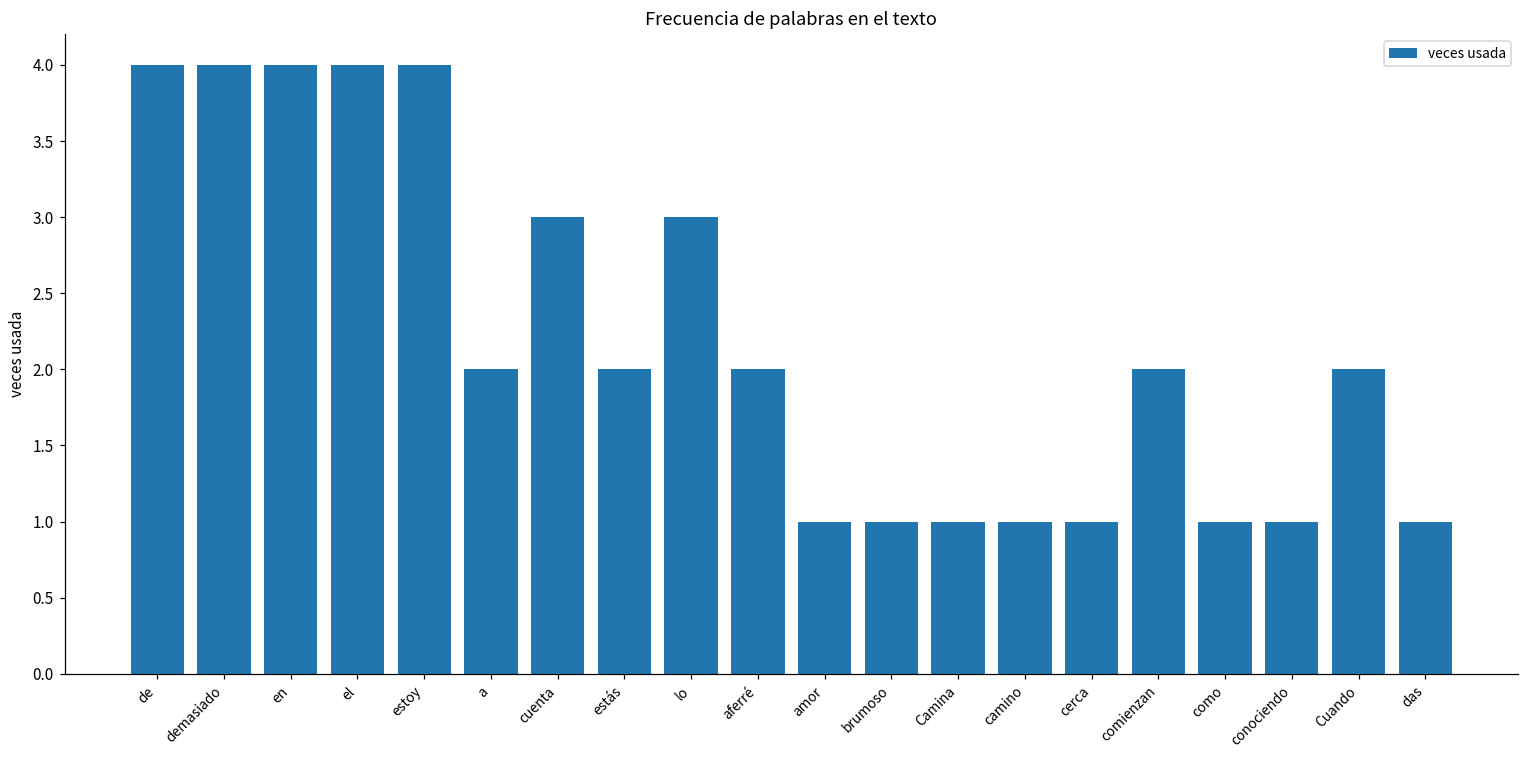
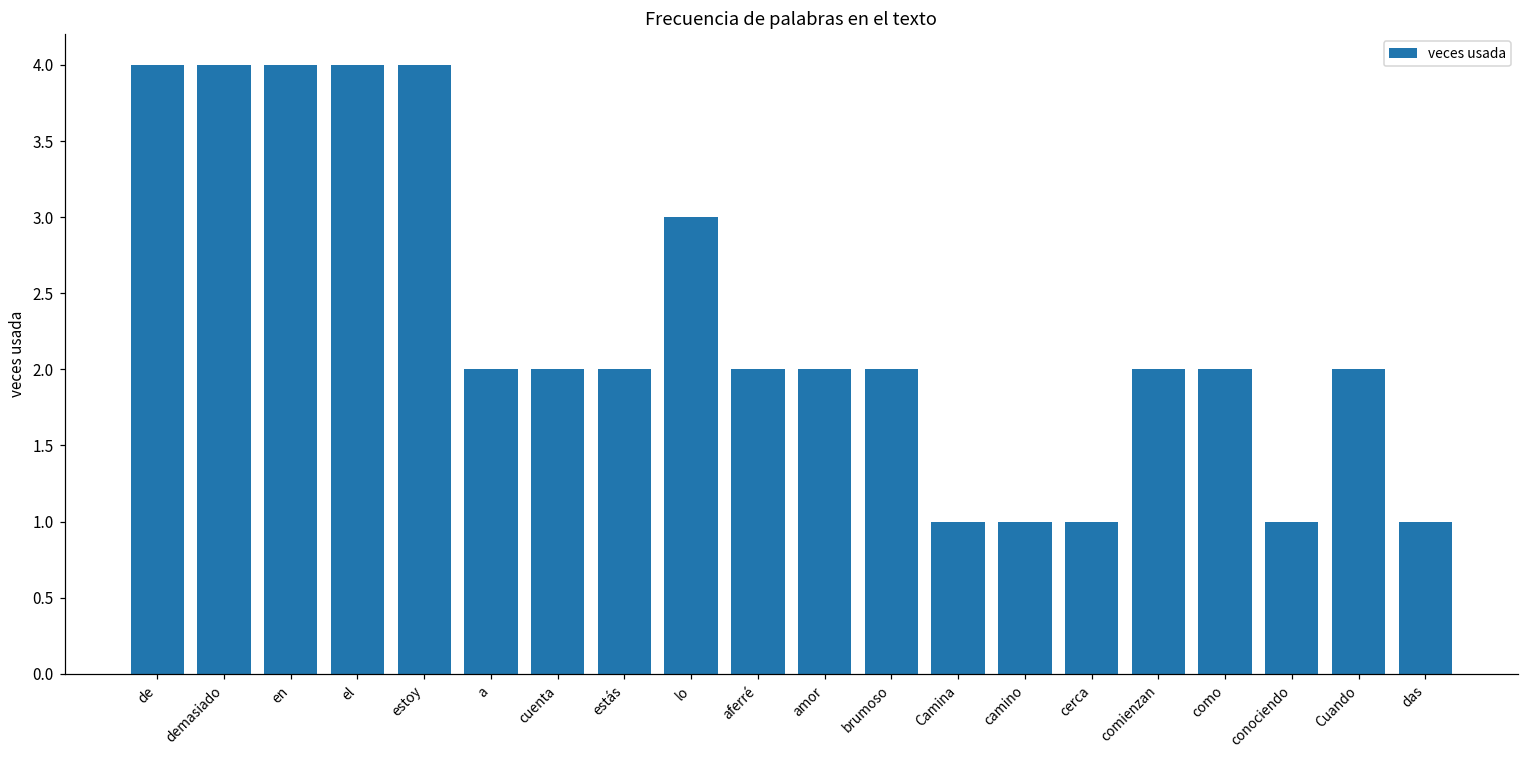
cuenta: 3 -> 2
amor: 1 -> 2
brumoso: 1 -> 2
como: 1 -> 2
